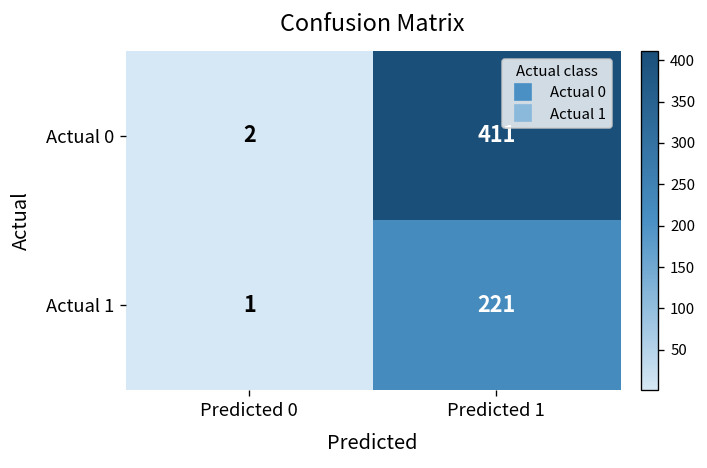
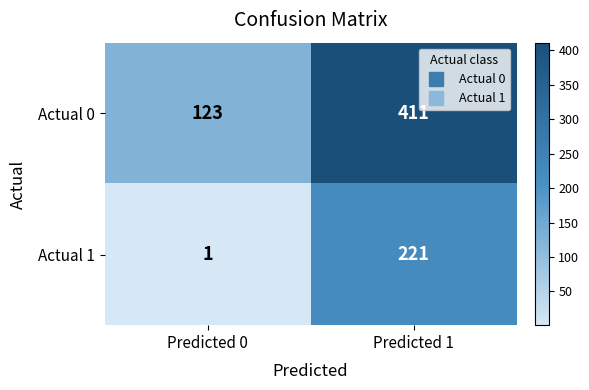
Actual 0, Predicted 0: 2 -> 123
